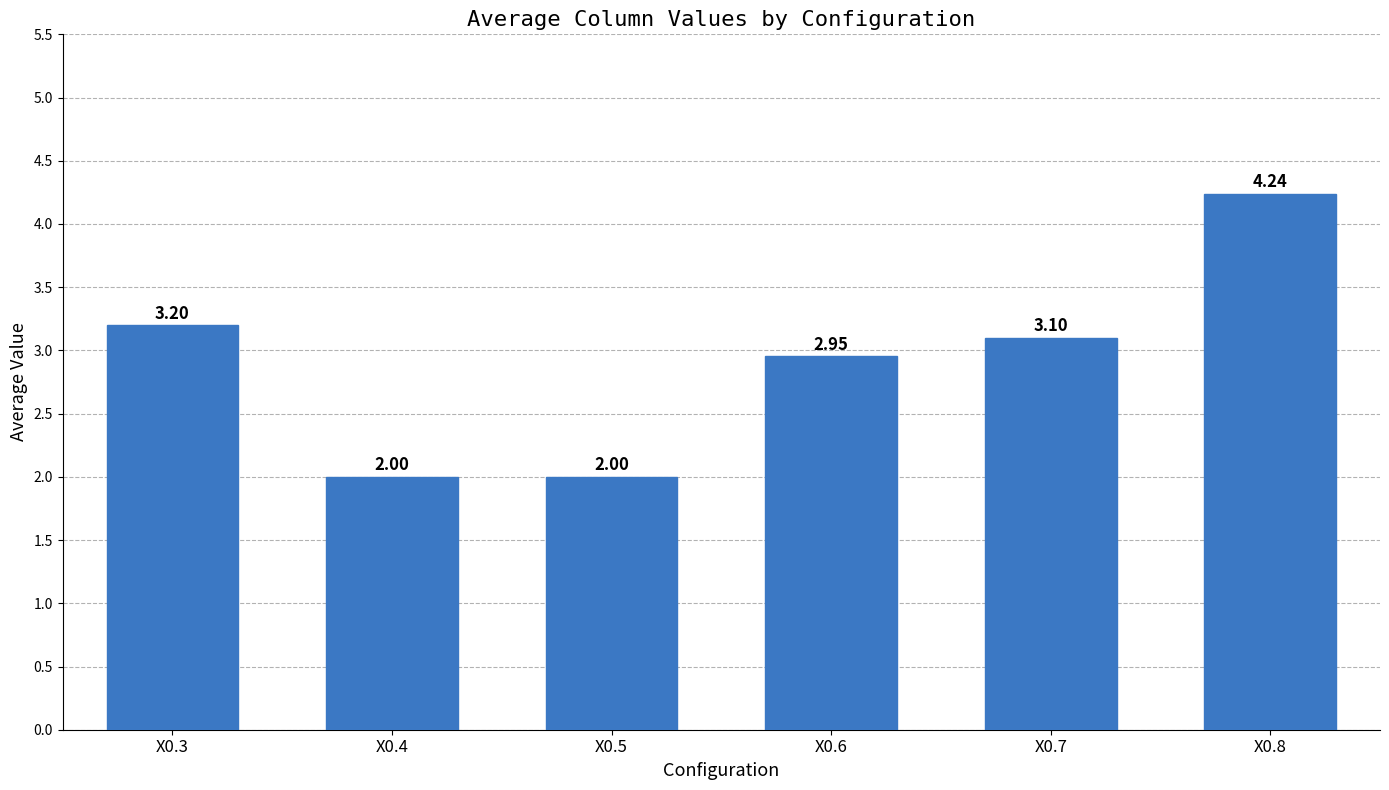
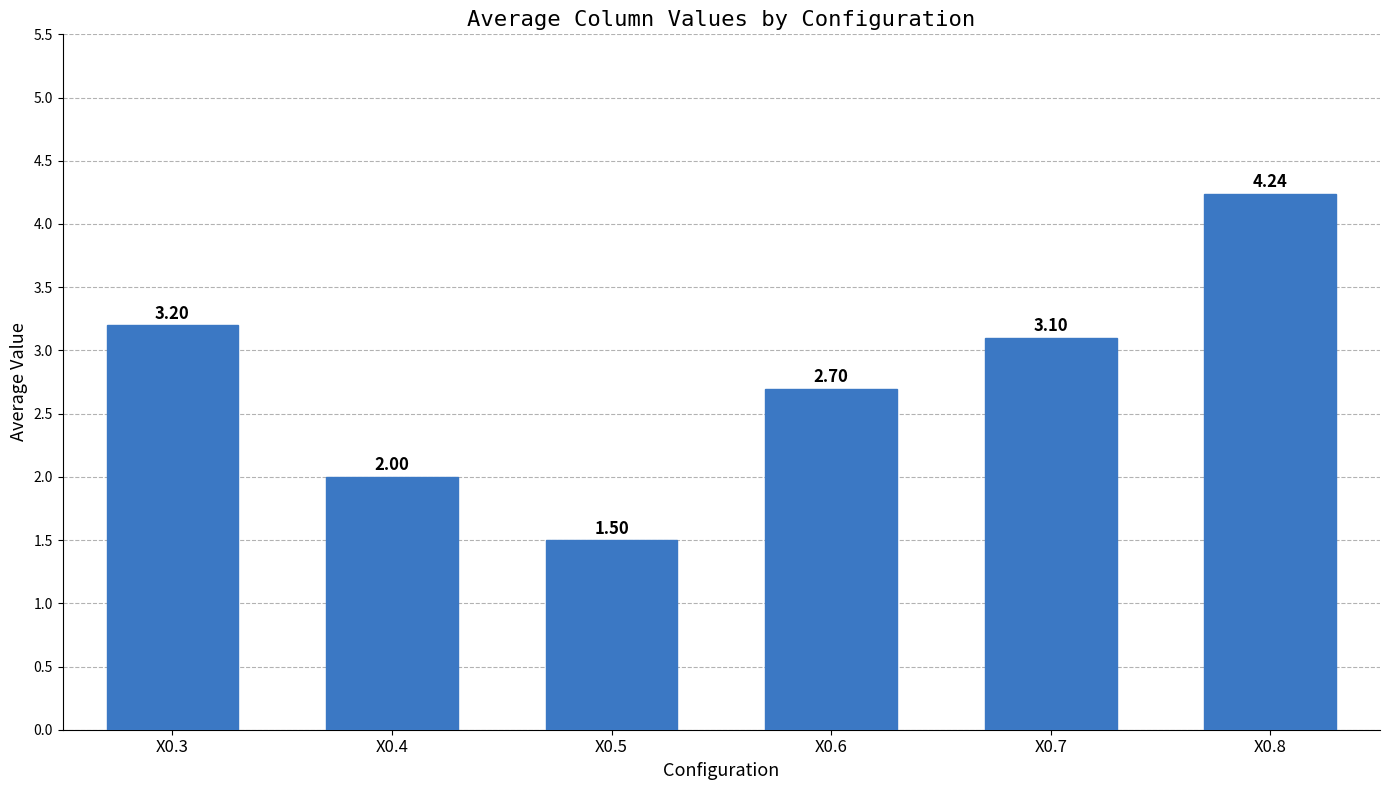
X0.5: 2.00 -> 1.50
X0.6: 2.95 -> 2.70
